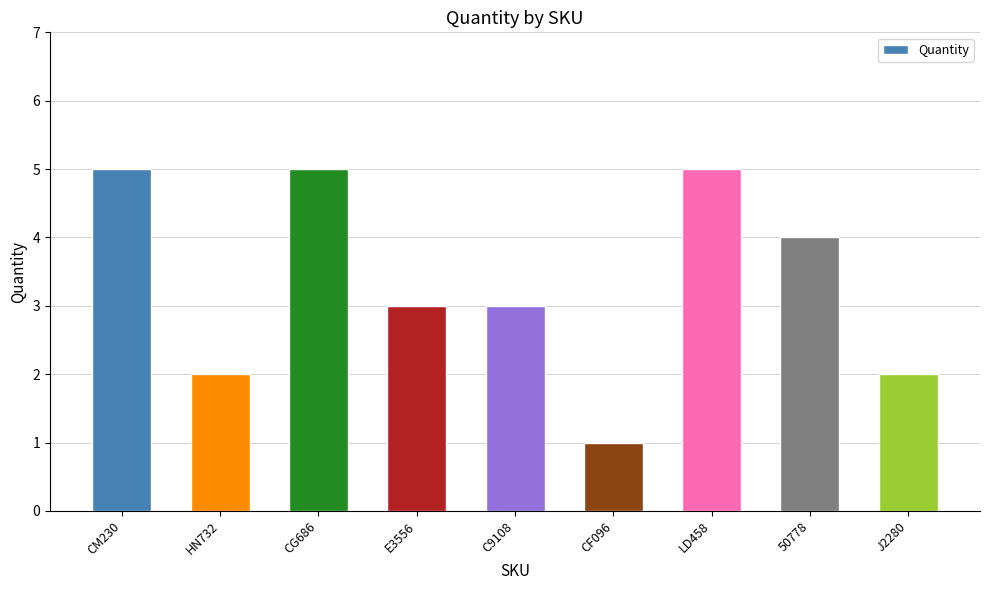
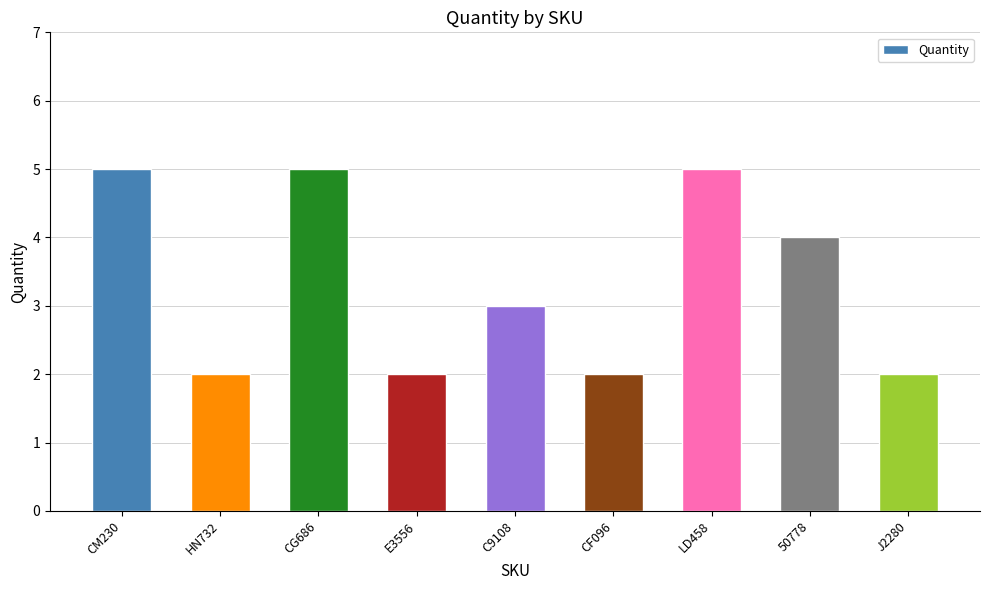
E3556: 3 -> 2
CF096: 1 -> 2
